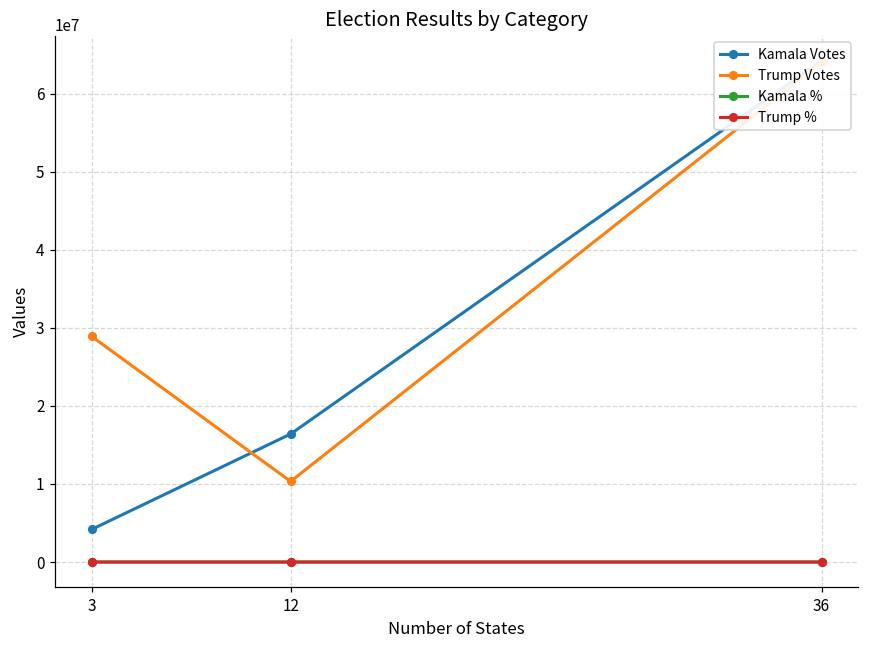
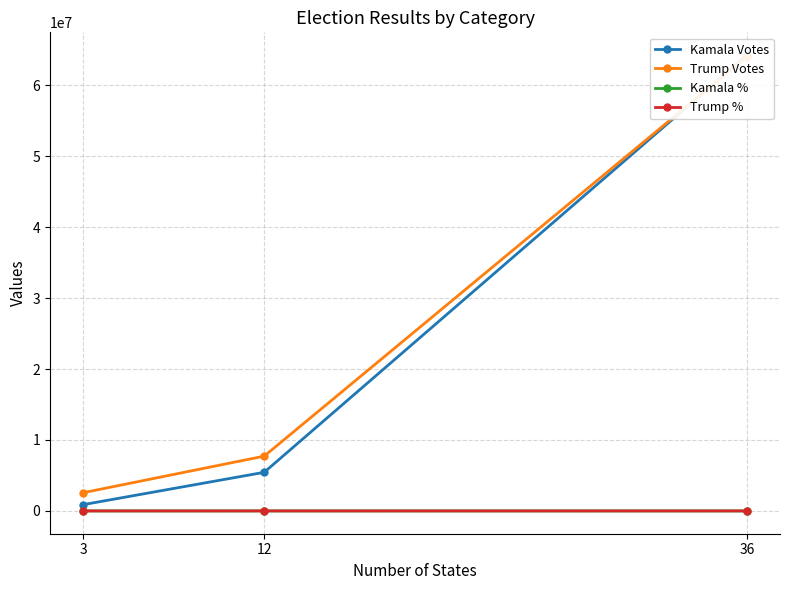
Kamala Votes, 3: 4000000 -> 1000000
Trump Votes, 3: 29000000 -> 3000000
Kamala Votes, 12: 16000000 -> 5000000
Trump Votes, 12: 10000000 -> 8000000
